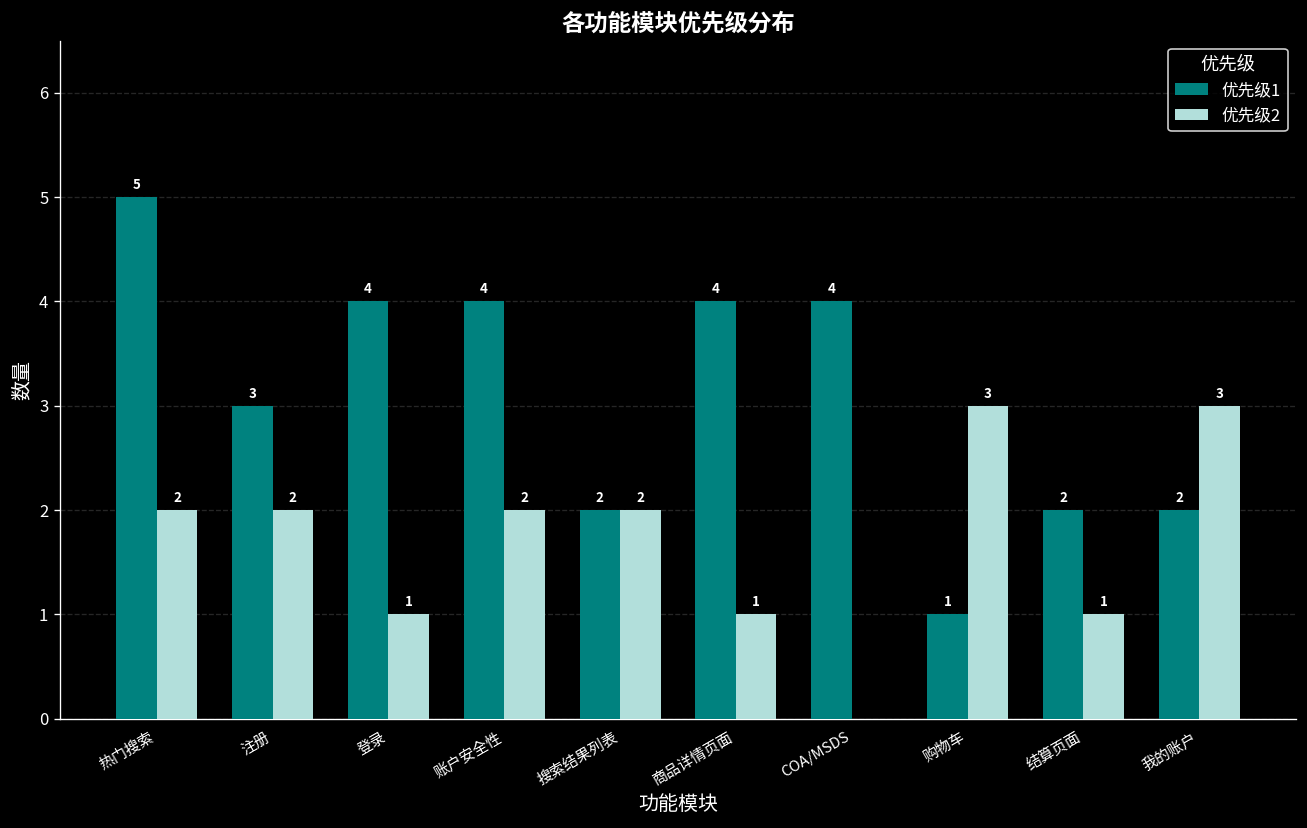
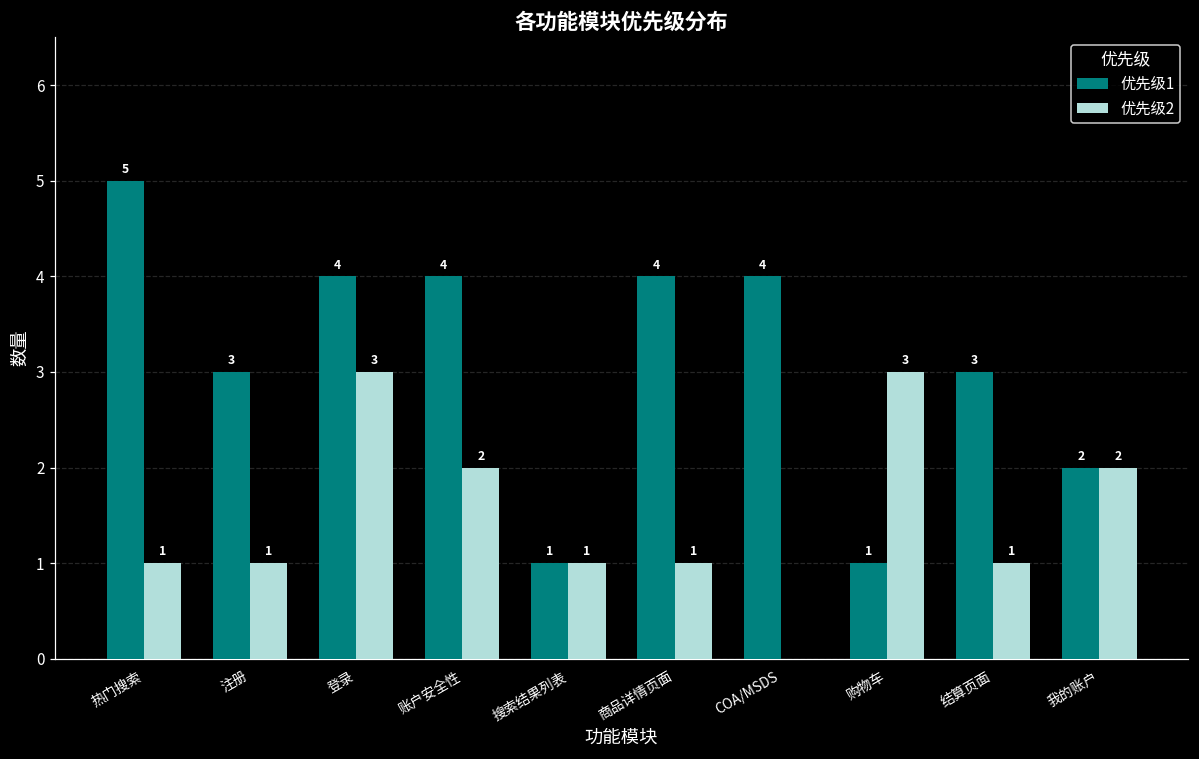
优先级2, 热门搜索: 2 -> 1
优先级2, 注册: 2 -> 1
优先级2, 登录: 1 -> 3
优先级1, 搜索结果列表: 2 -> 1
优先级2, 搜索结果列表: 2 -> 1
优先级1, 结算页面: 2 -> 3
优先级2, 我的账户: 3 -> 2
